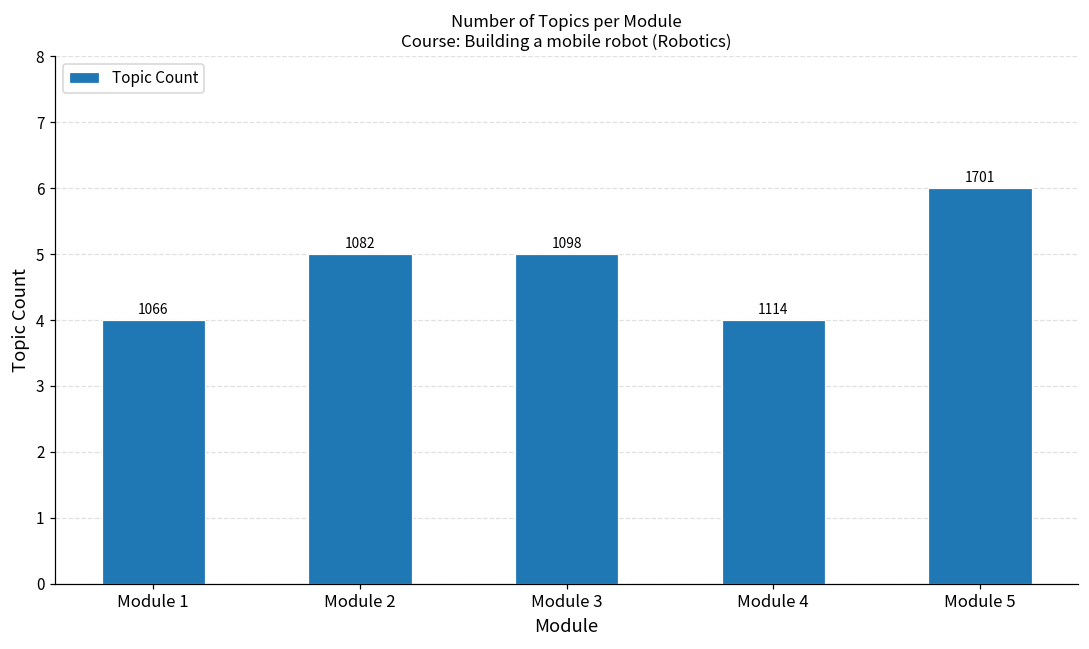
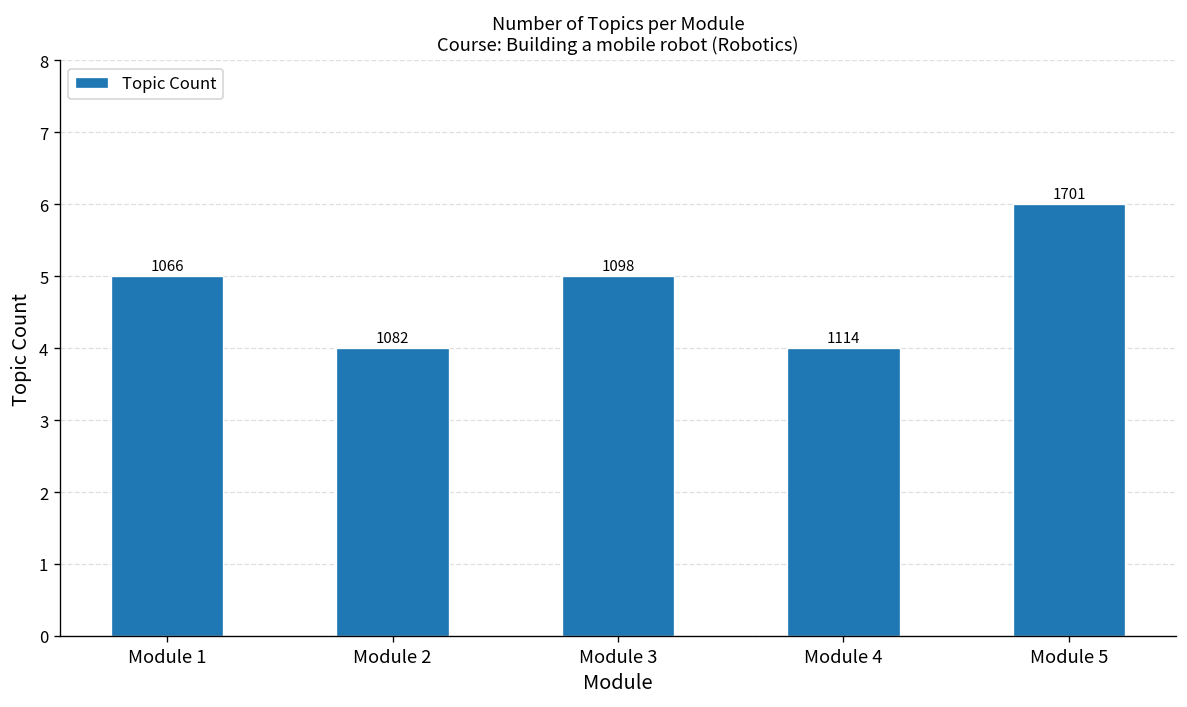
Module 1: 4 -> 5
Module 2: 5 -> 4
